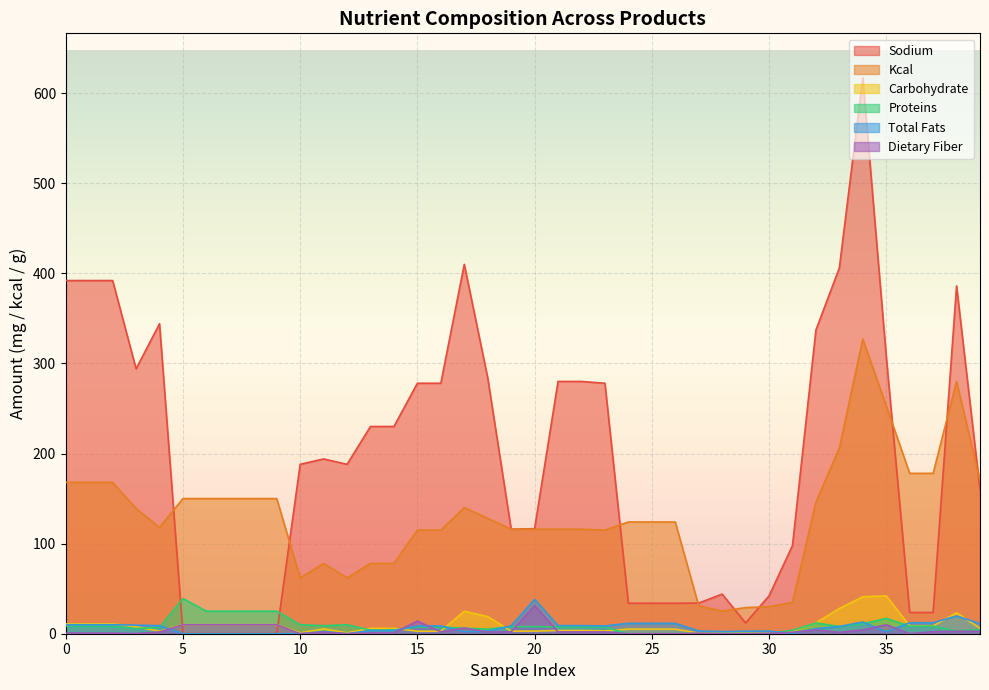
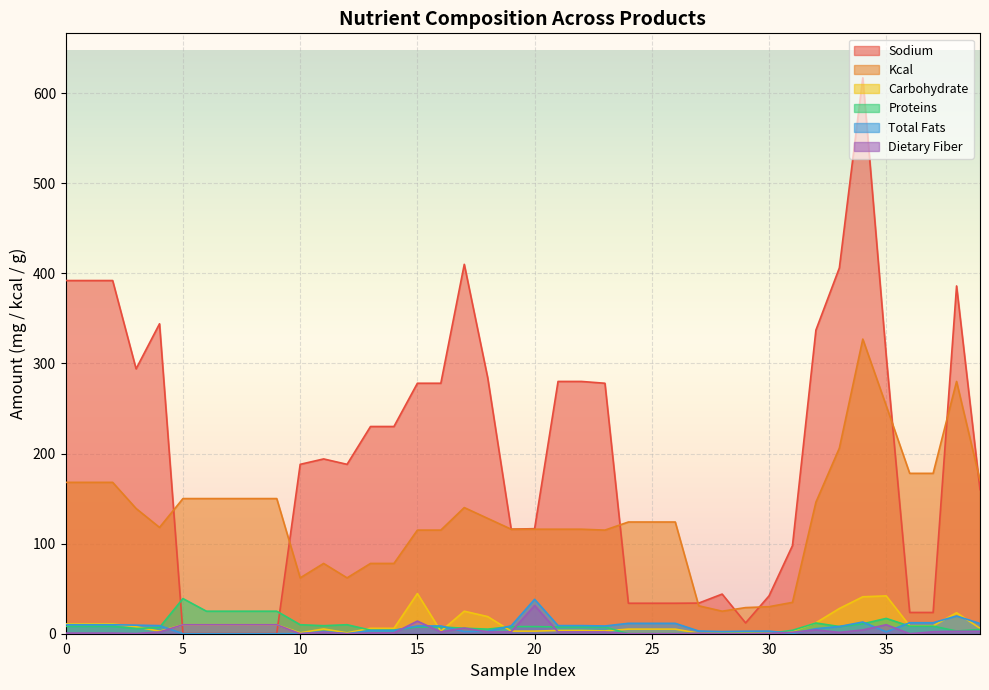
Carbohydrate, 15: 0 -> 40
